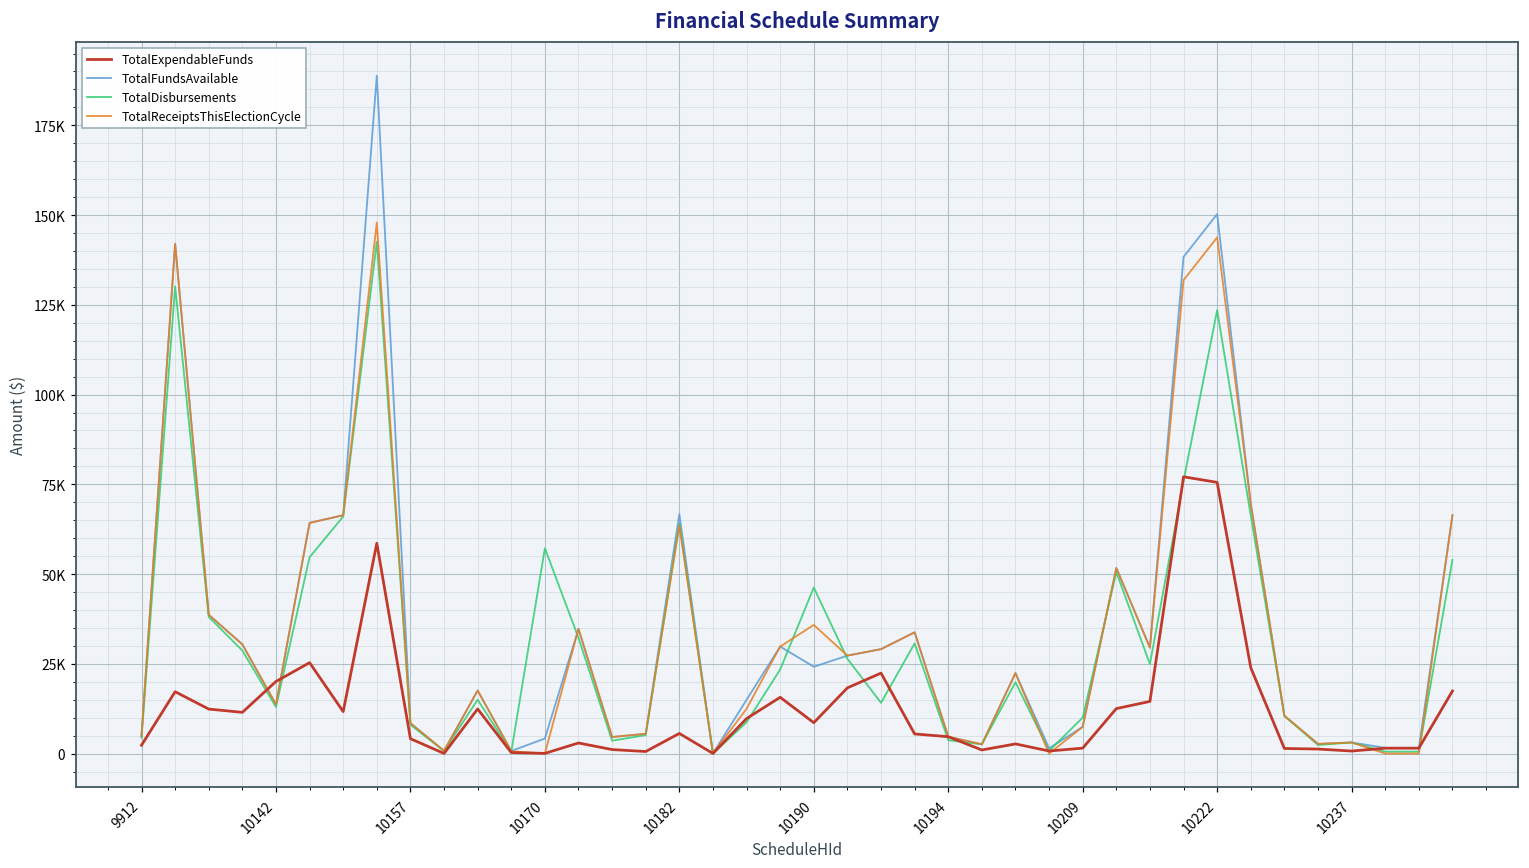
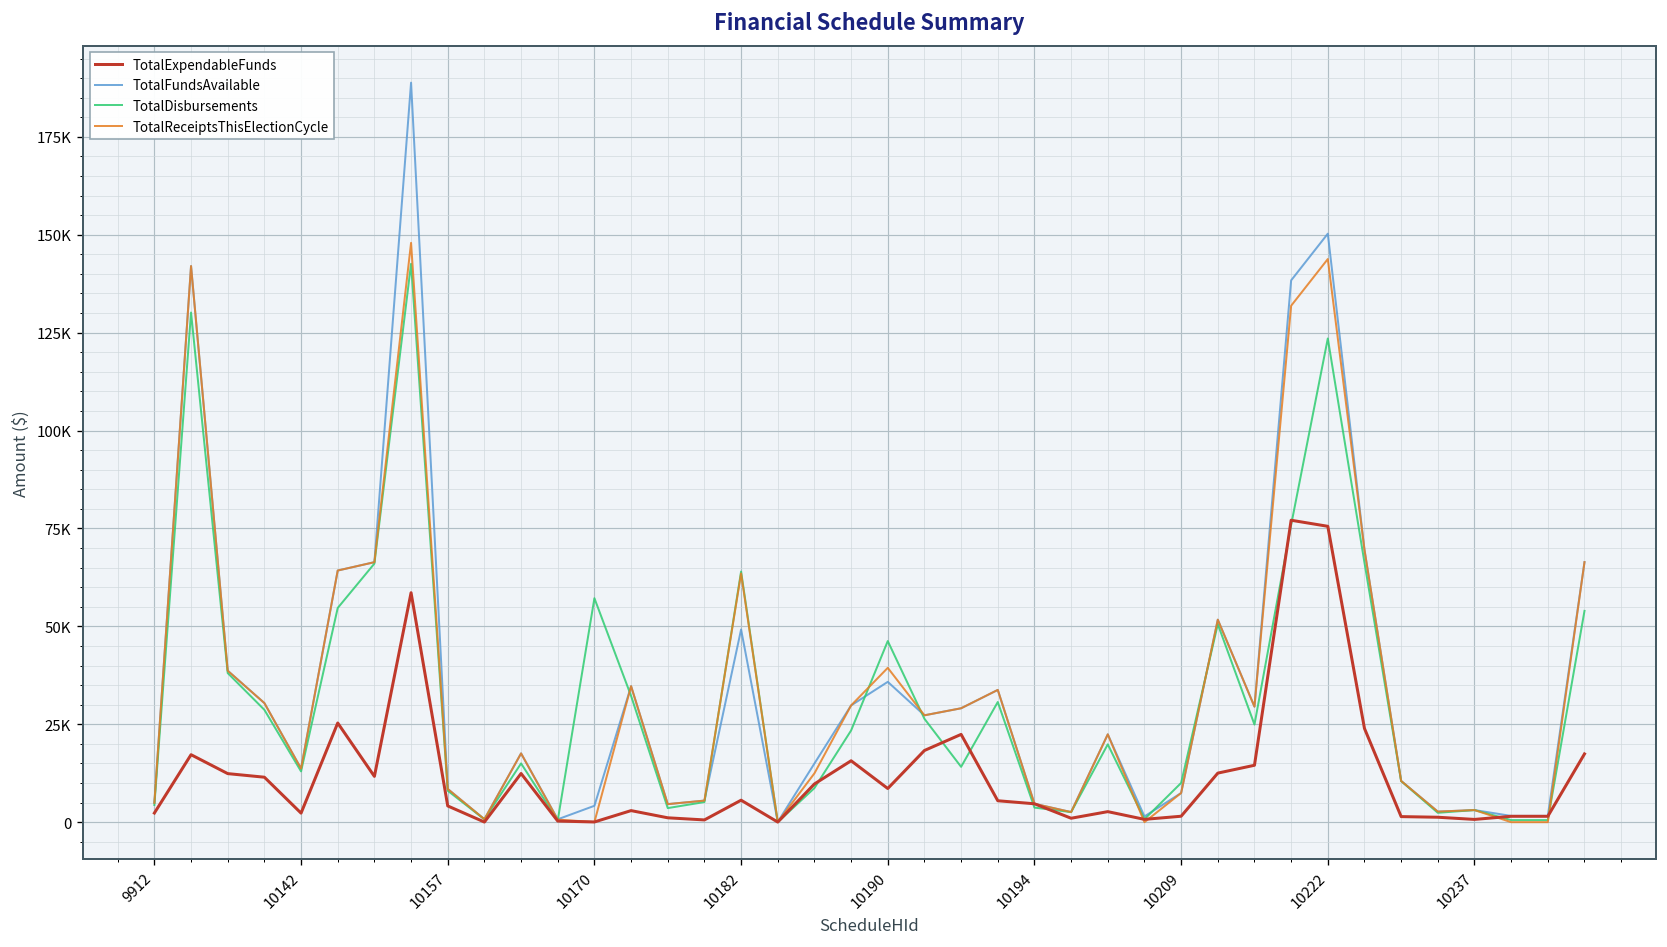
TotalExpendableFunds, 10142: 20000 -> 2000
TotalFundsAvailable, 10182: 67000 -> 49000
TotalFundsAvailable, 10190: 24000 -> 36000
TotalReceiptsThisElectionCycle, 10190: 36000 -> 39000
